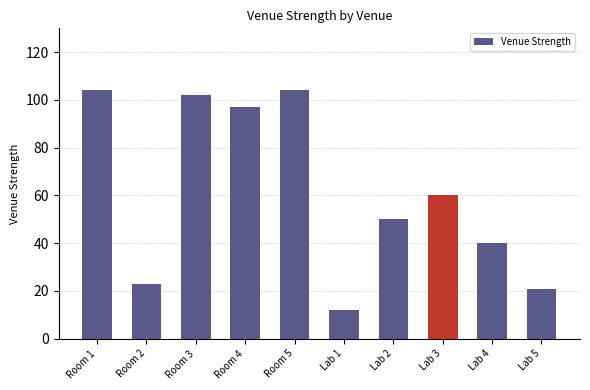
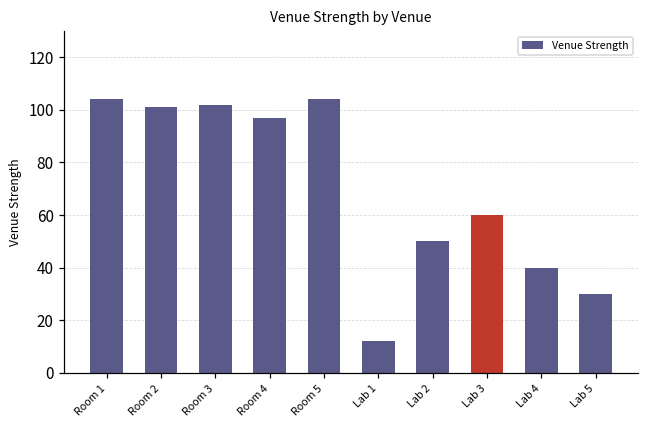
Room 2: 23 -> 101
Lab 5: 21 -> 30
